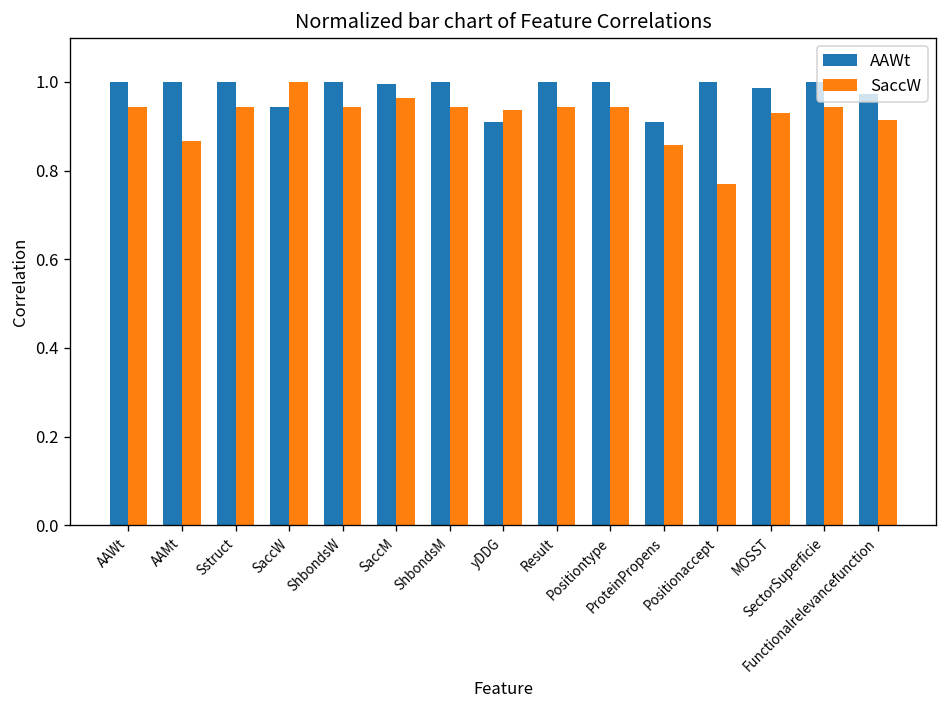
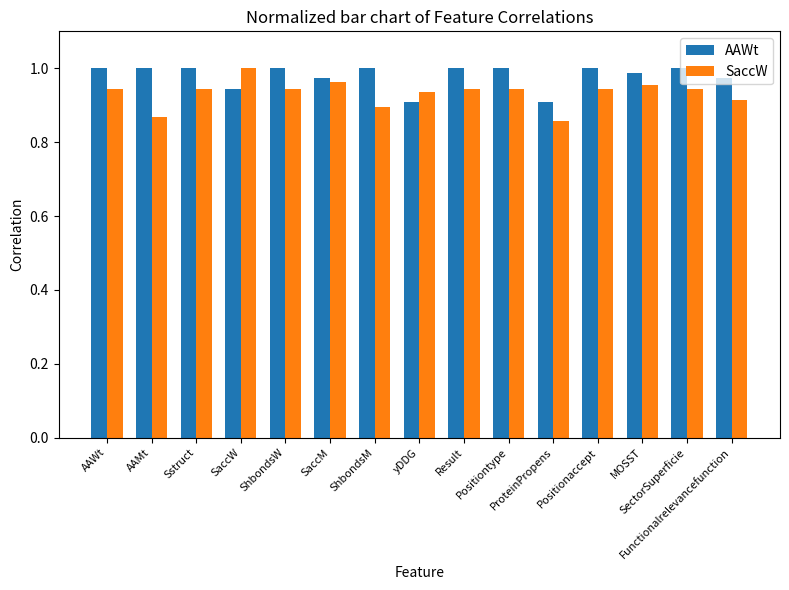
AAWt, SaccM: 1.00 -> 0.97
SaccW, ShbondsM: 0.94 -> 0.89
SaccW, Positionaccept: 0.77 -> 0.94
SaccW, MOSST: 0.93 -> 0.95
